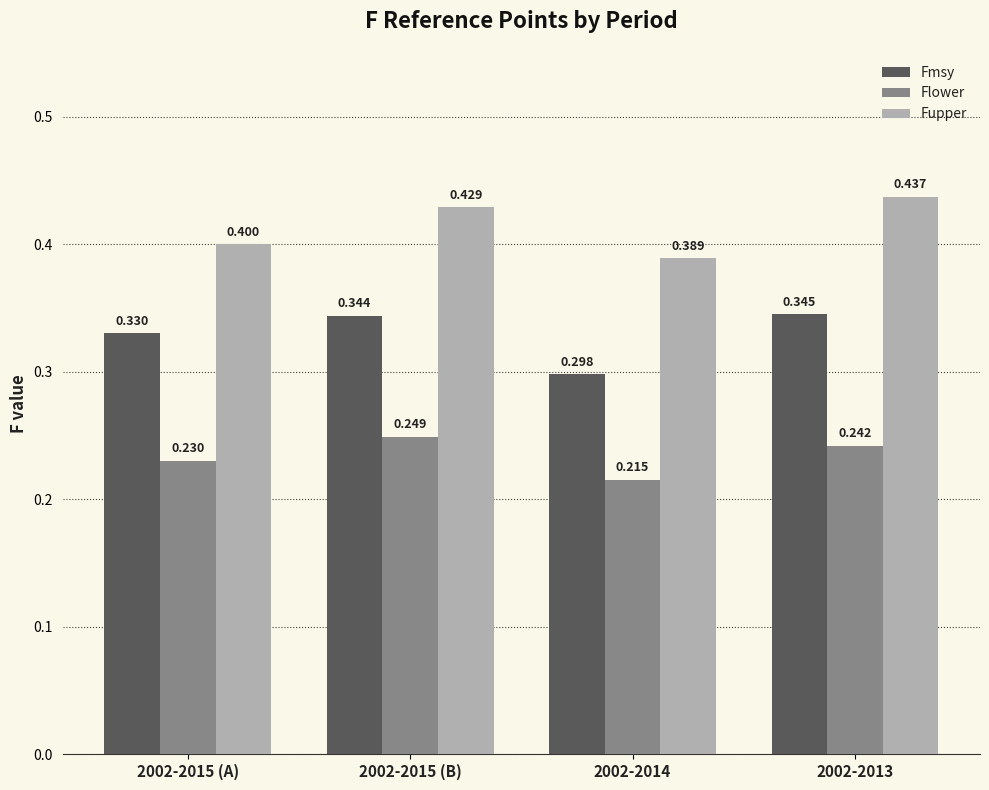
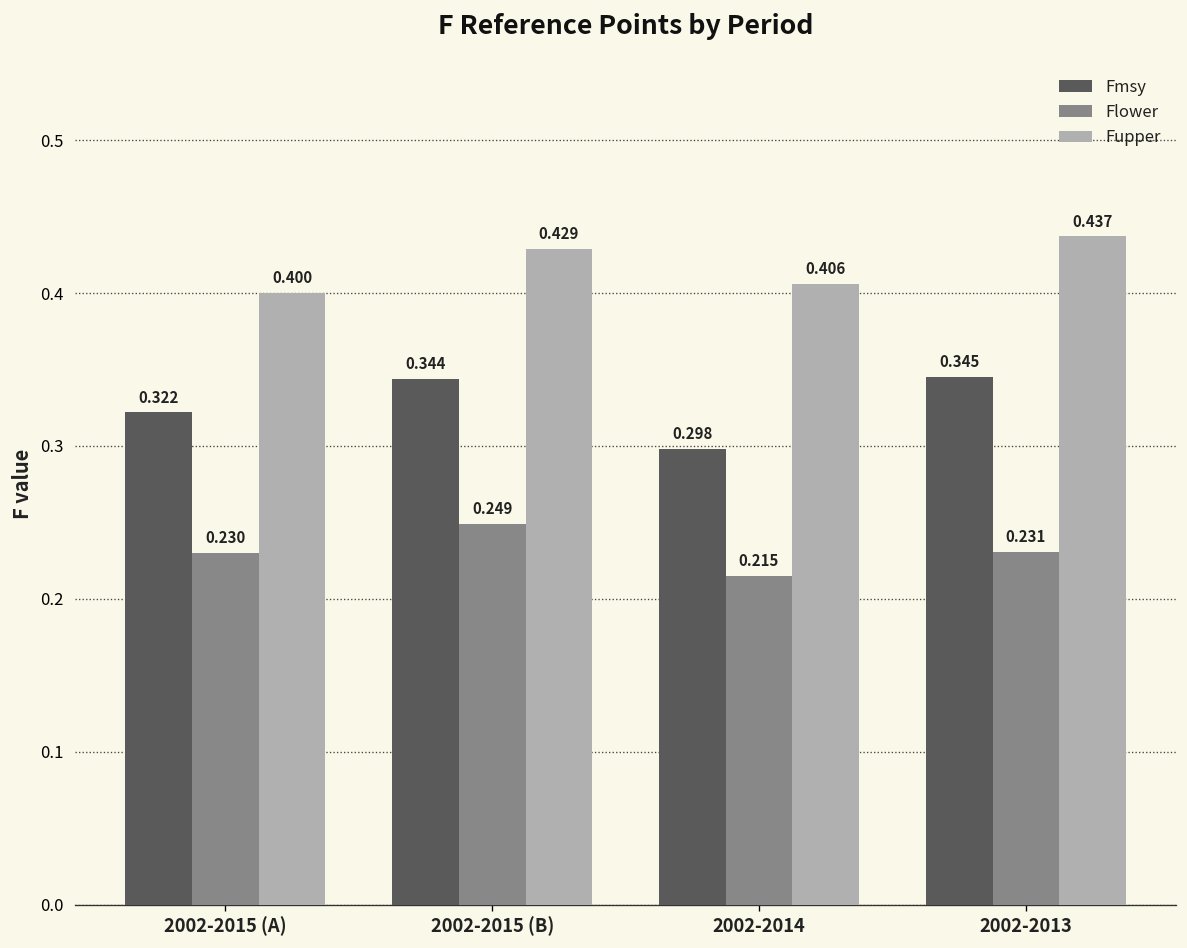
Fmsy, 2002-2015 (A): 0.330 -> 0.322
Fupper, 2002-2014: 0.389 -> 0.406
Flower, 2002-2013: 0.242 -> 0.231
